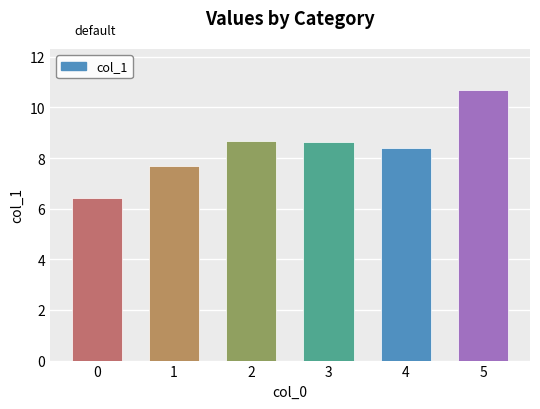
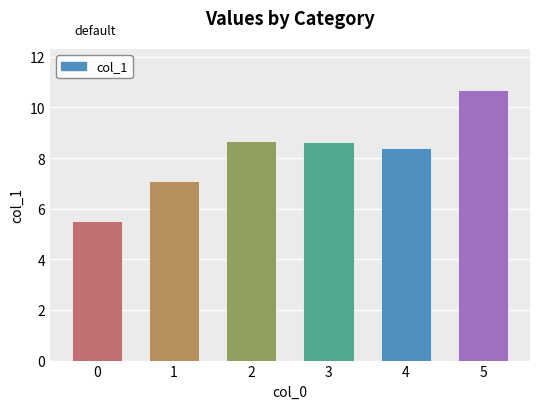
0: 6.4 -> 5.5
1: 7.7 -> 7.1
